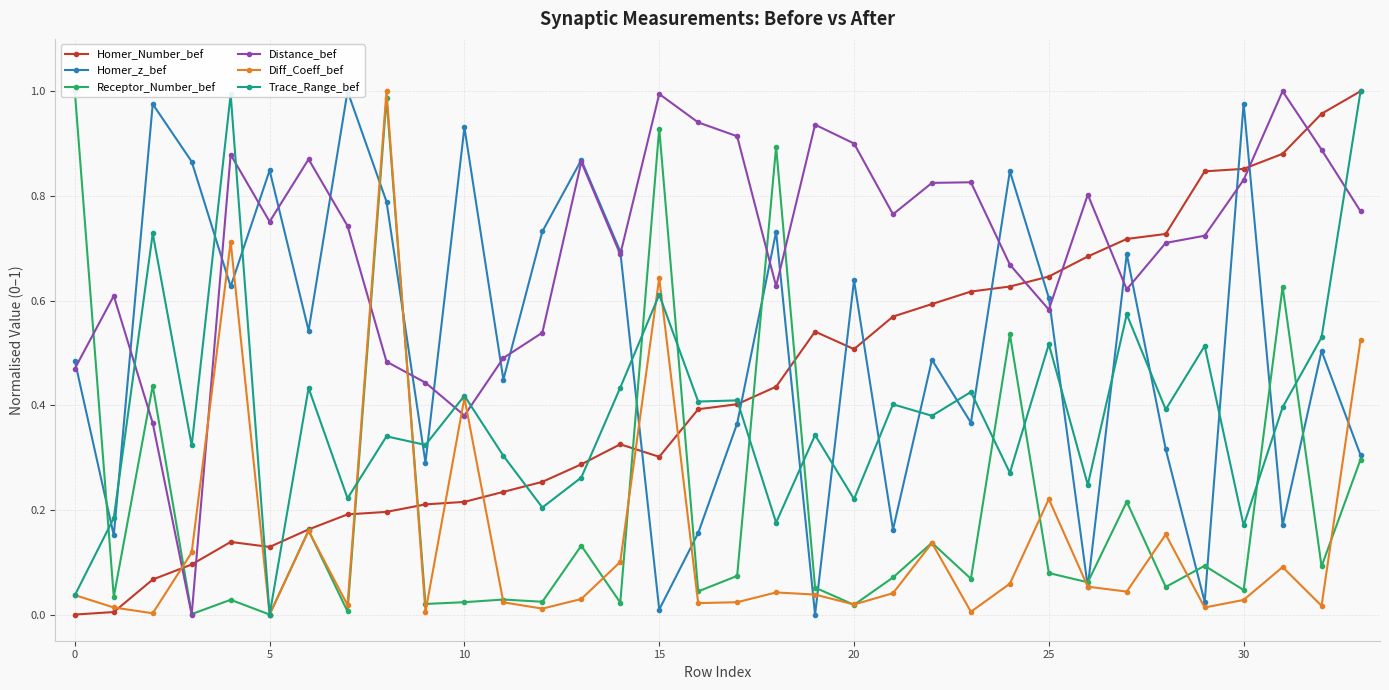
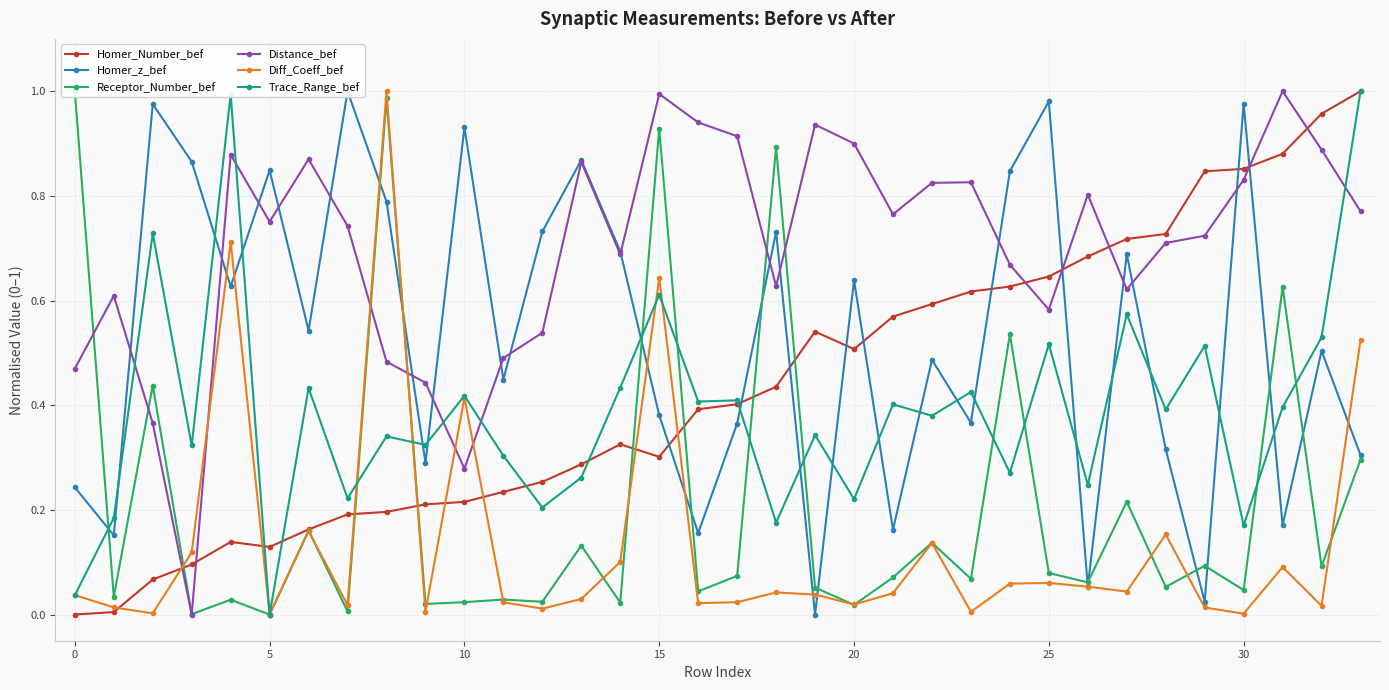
Homer_z_bef, 0: 0.48 -> 0.24
Distance_bef, 10: 0.38 -> 0.28
Homer_z_bef, 15: 0.01 -> 0.38
Homer_z_bef, 25: 0.61 -> 0.98
Diff_Coeff_bef, 25: 0.22 -> 0.06
Diff_Coeff_bef, 30: 0.03 -> 0.00
